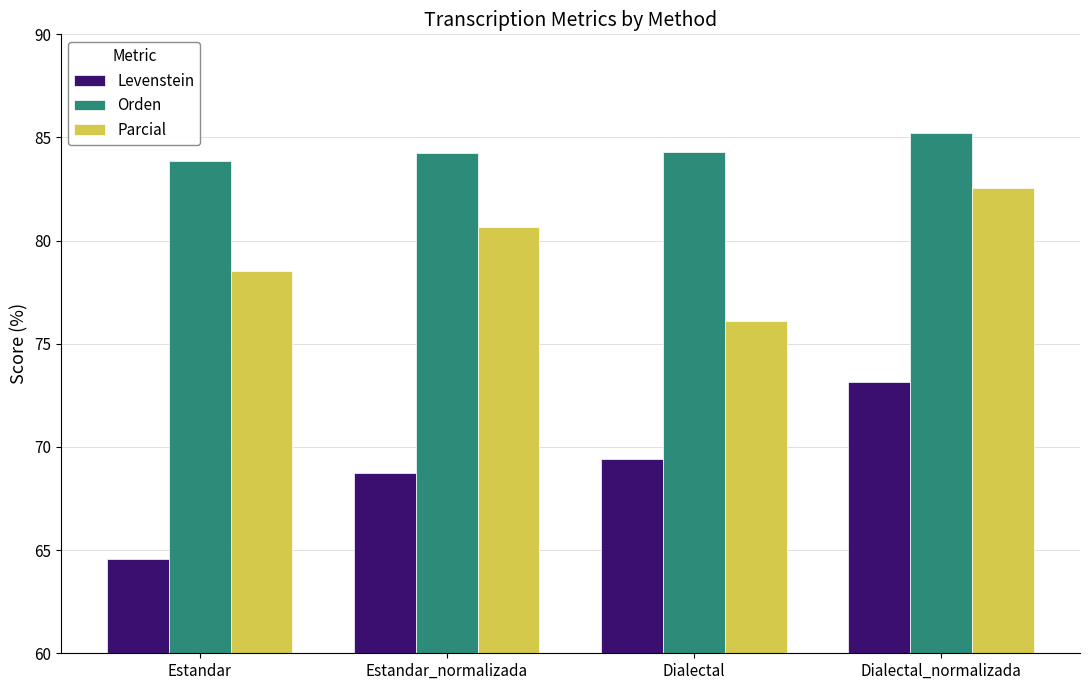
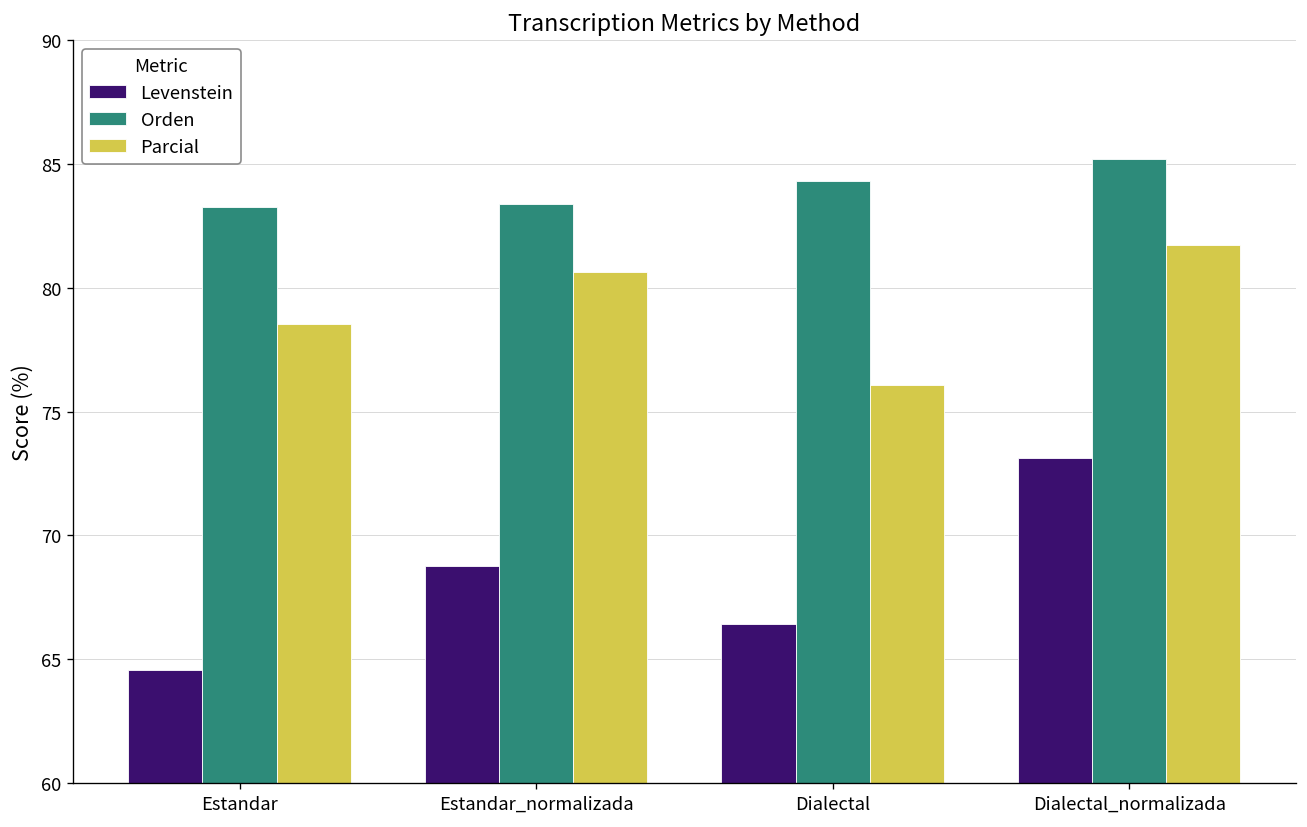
Orden, Estandar: 83.9 -> 83.2
Orden, Estandar_normalizada: 84.3 -> 83.4
Levenstein, Dialectal: 69.4 -> 66.4
Parcial, Dialectal_normalizada: 82.5 -> 81.7
